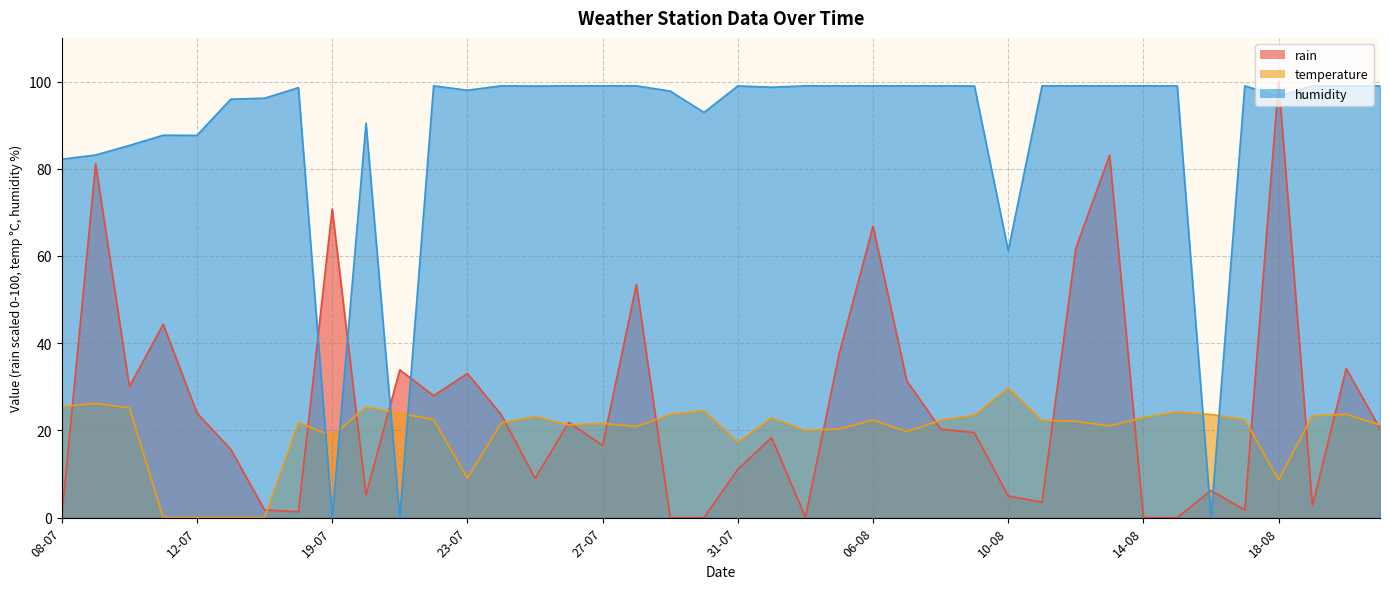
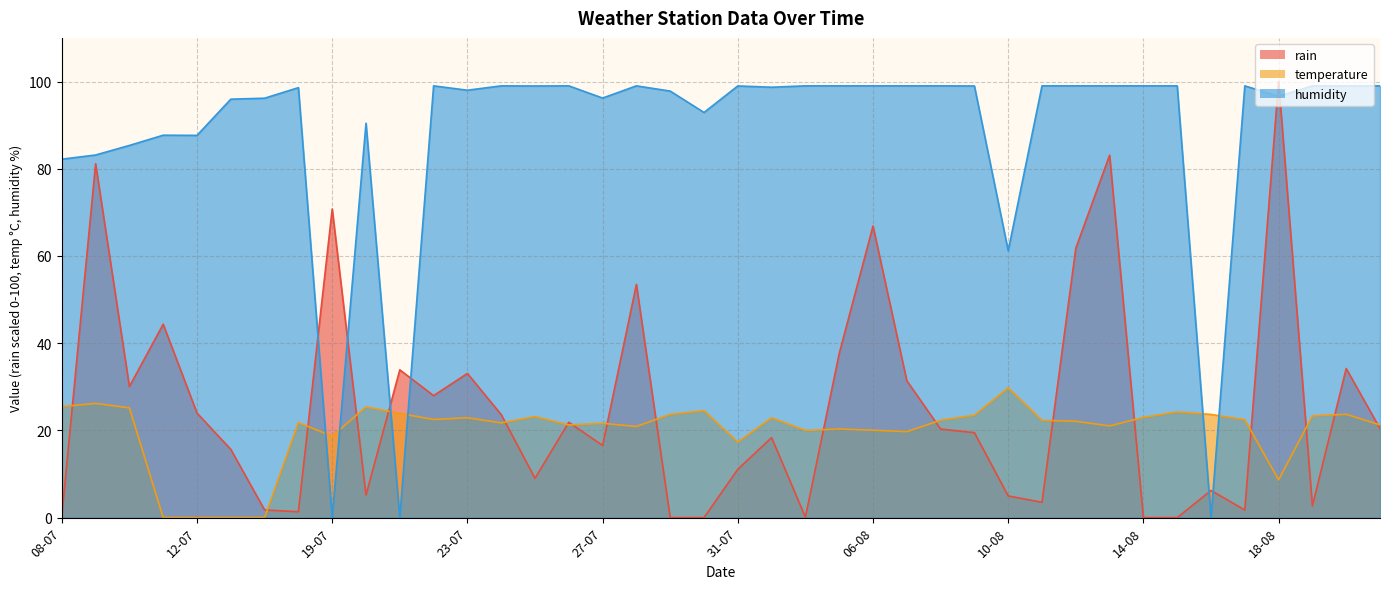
temperature, 23-07: 9 -> 23
humidity, 27-07: 99 -> 96
temperature, 06-08: 22 -> 20
